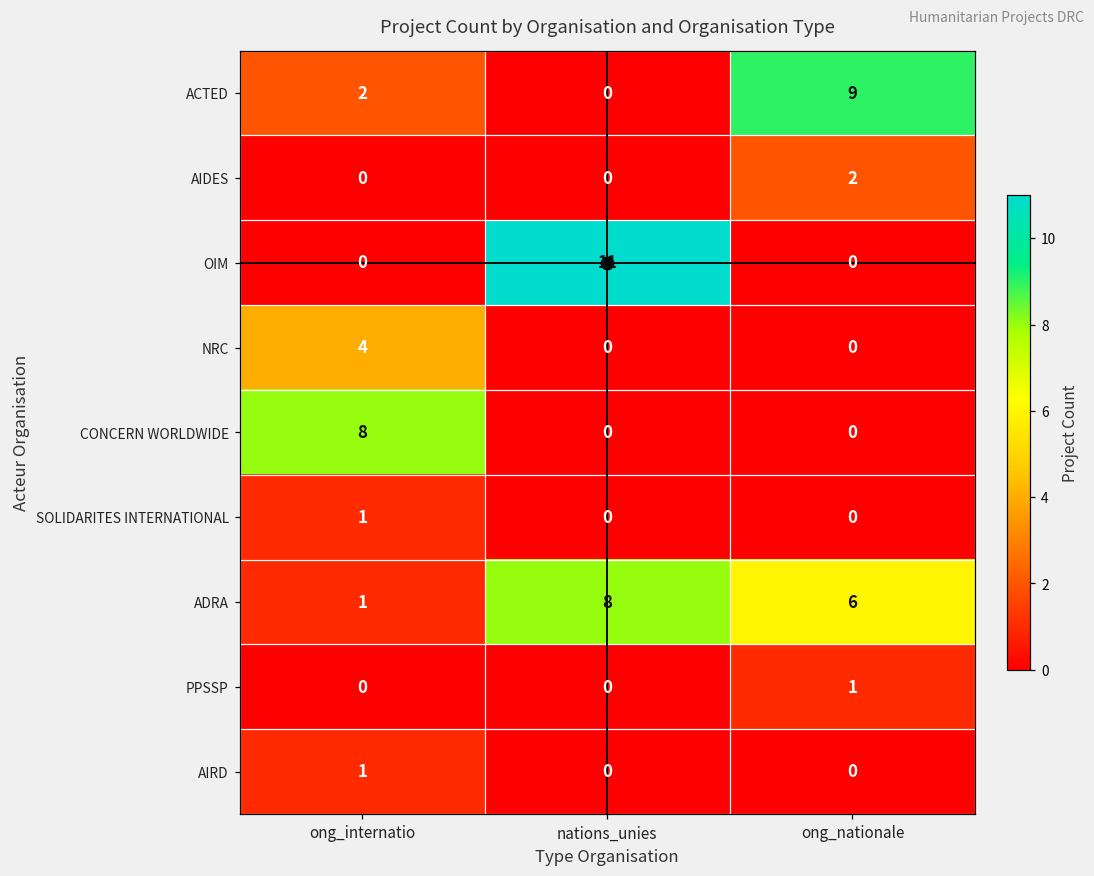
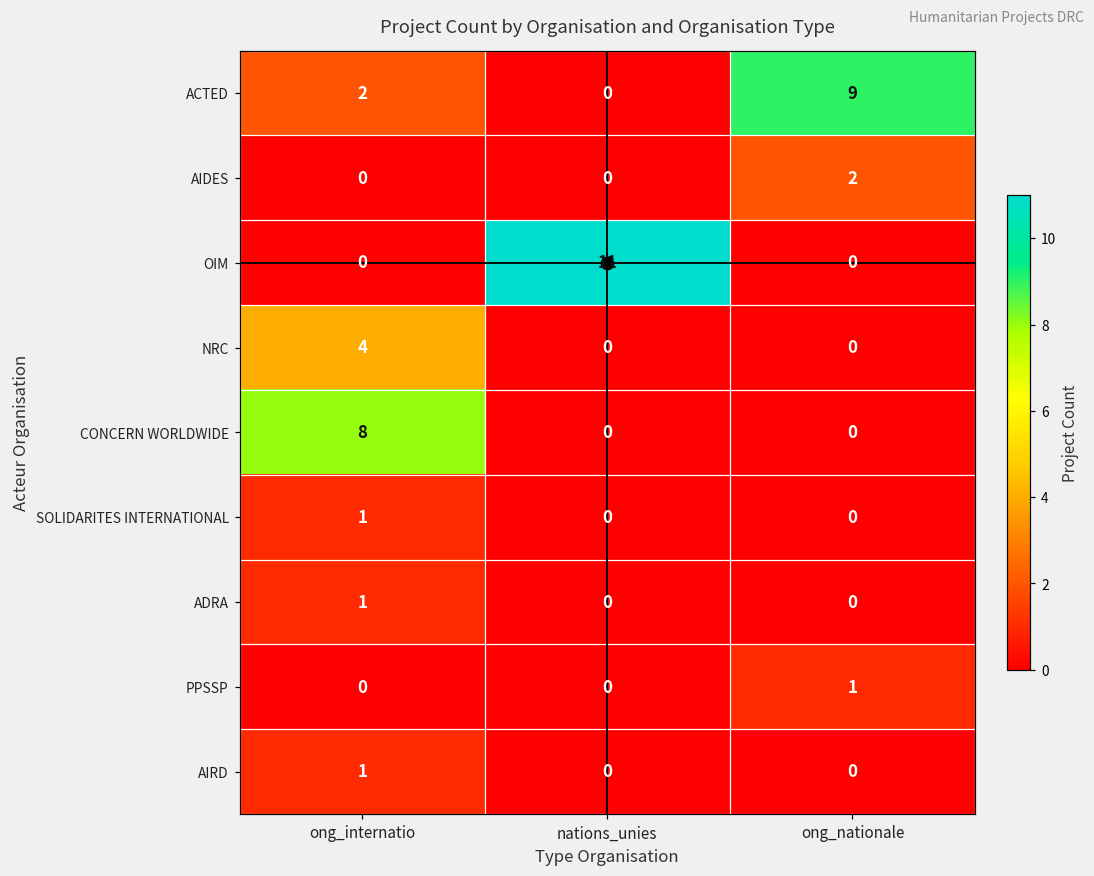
ADRA, nations_unies: 8 -> 0
ADRA, ong_nationale: 6 -> 0
